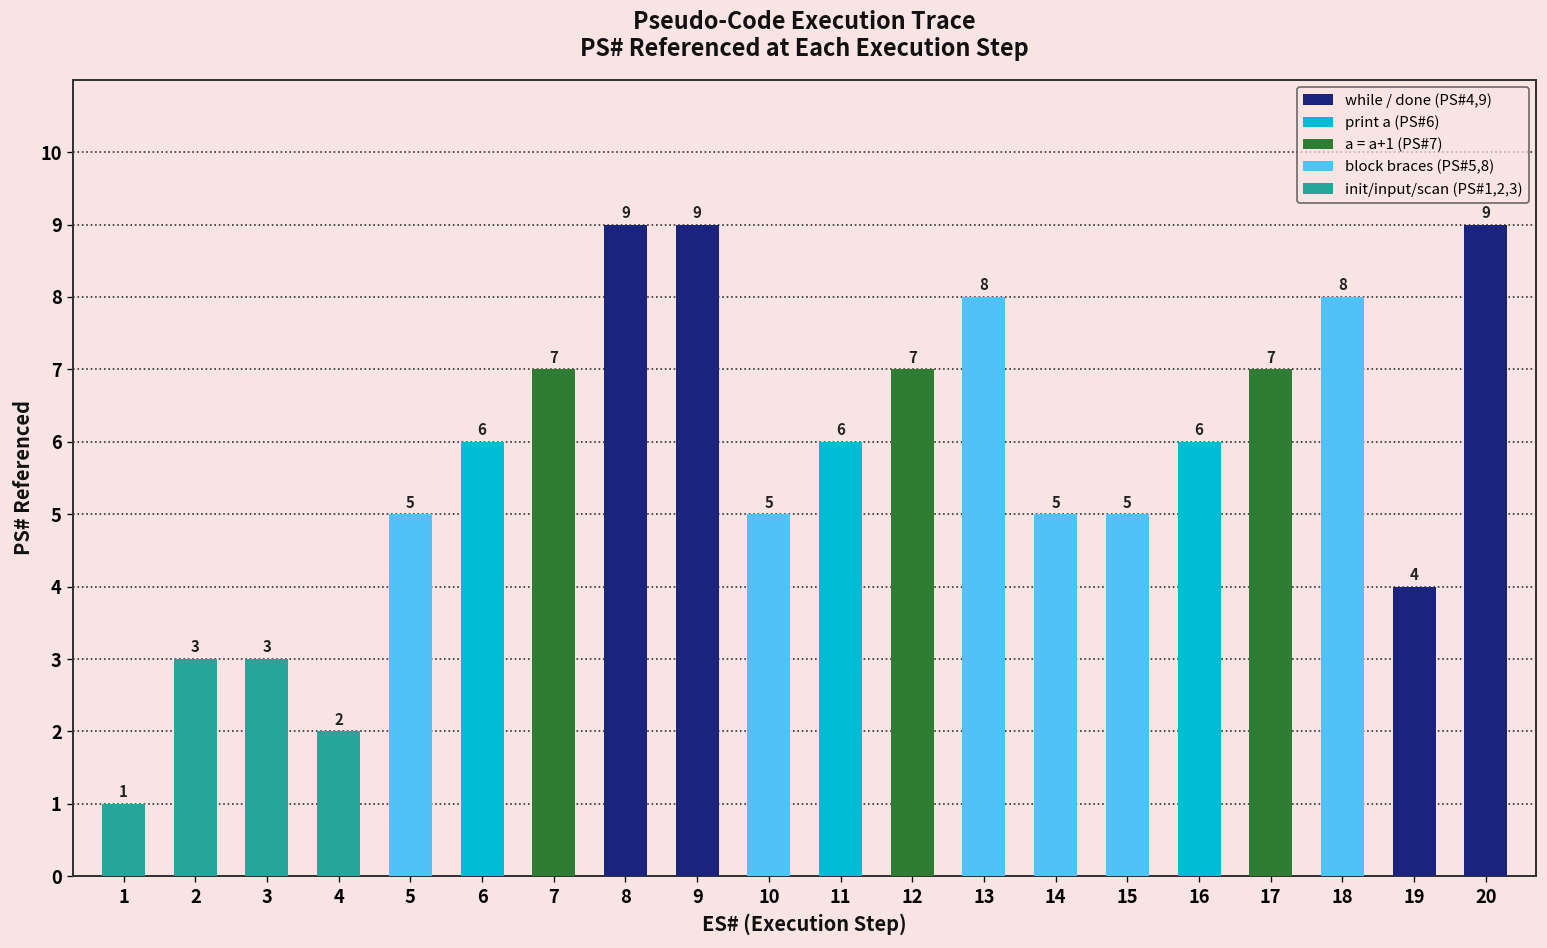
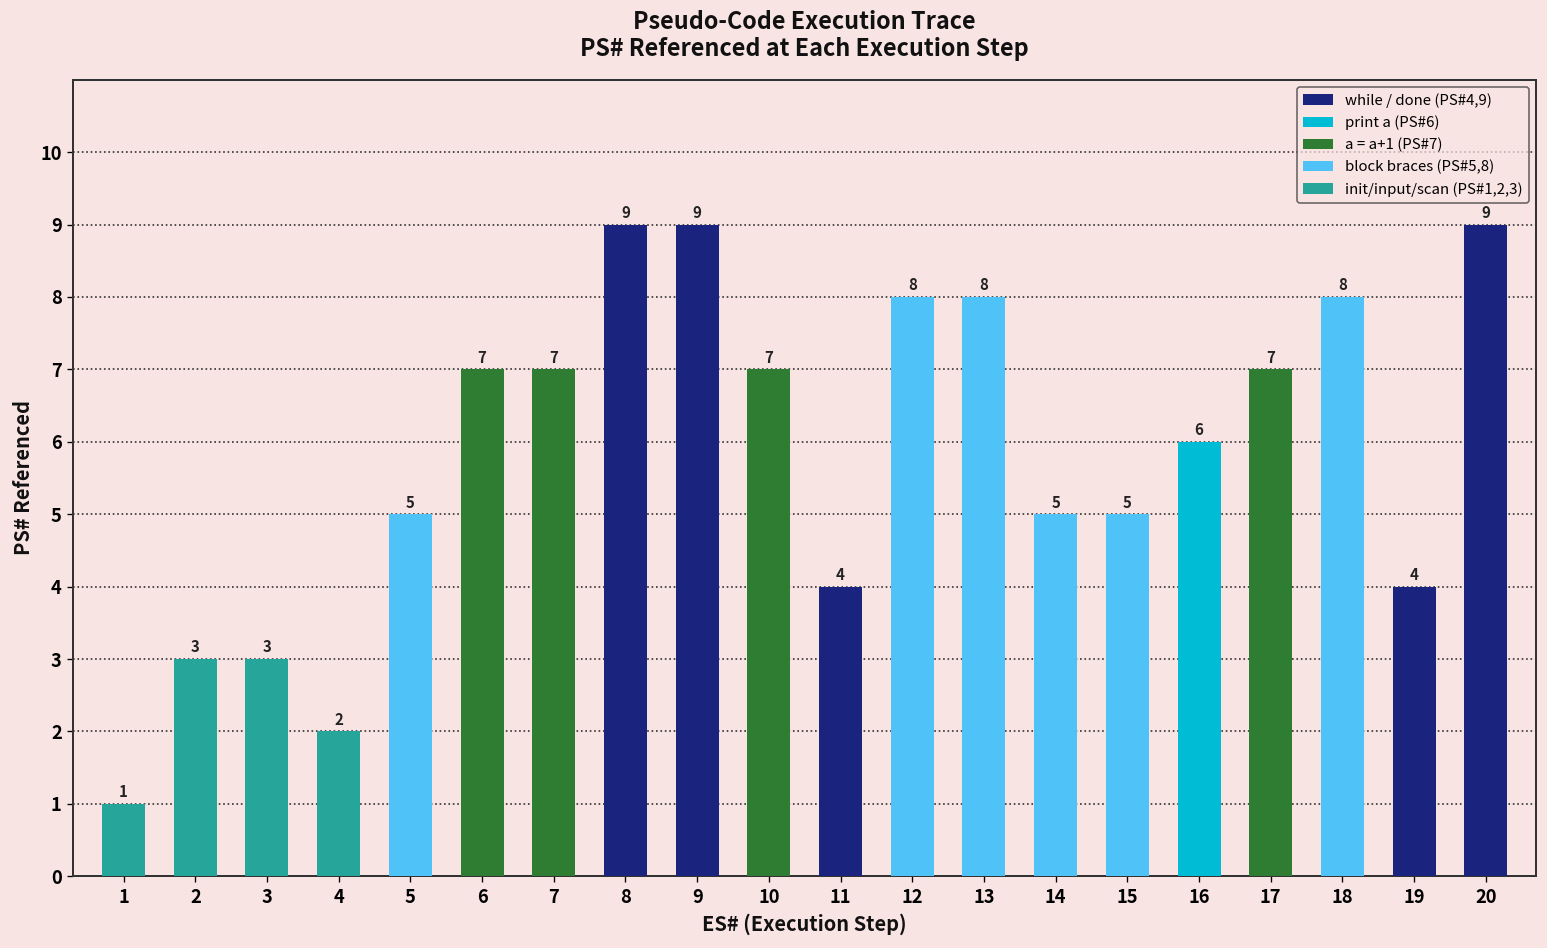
6: 6 -> 7
10: 5 -> 7
11: 6 -> 4
12: 7 -> 8
